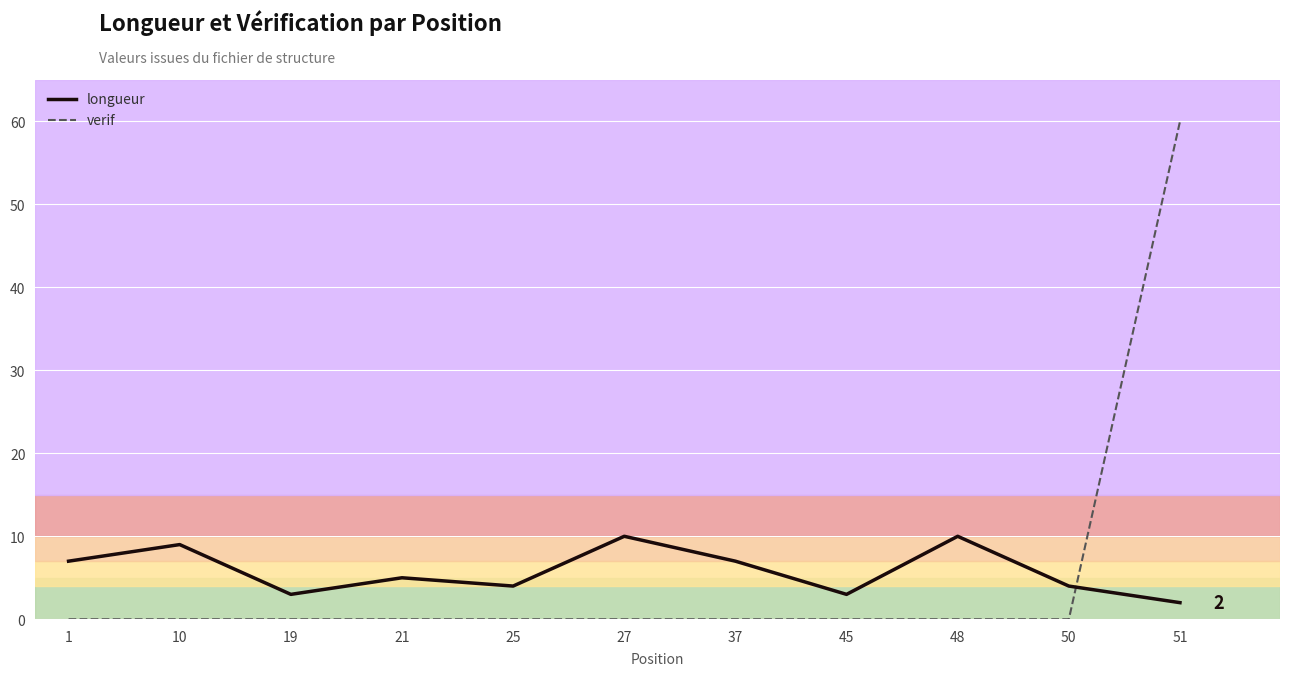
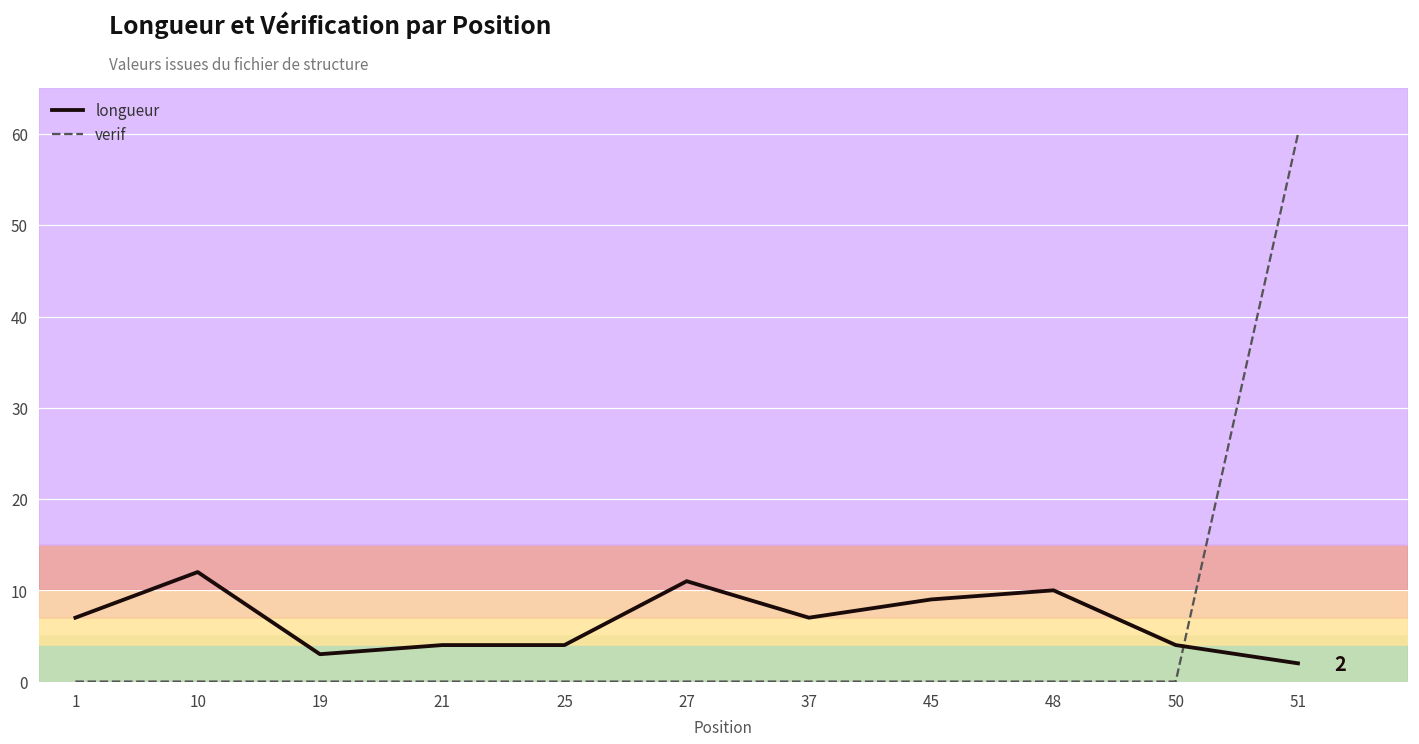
longueur, 10: 9 -> 12
longueur, 21: 5 -> 4
longueur, 27: 10 -> 11
longueur, 45: 3 -> 9
